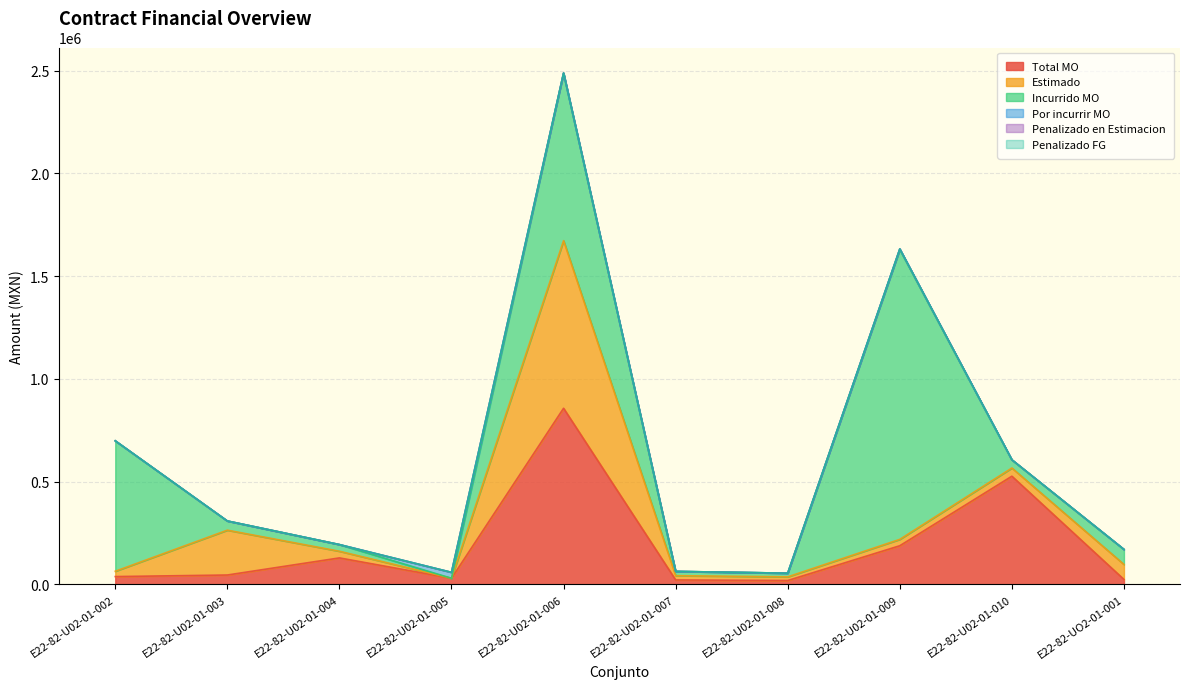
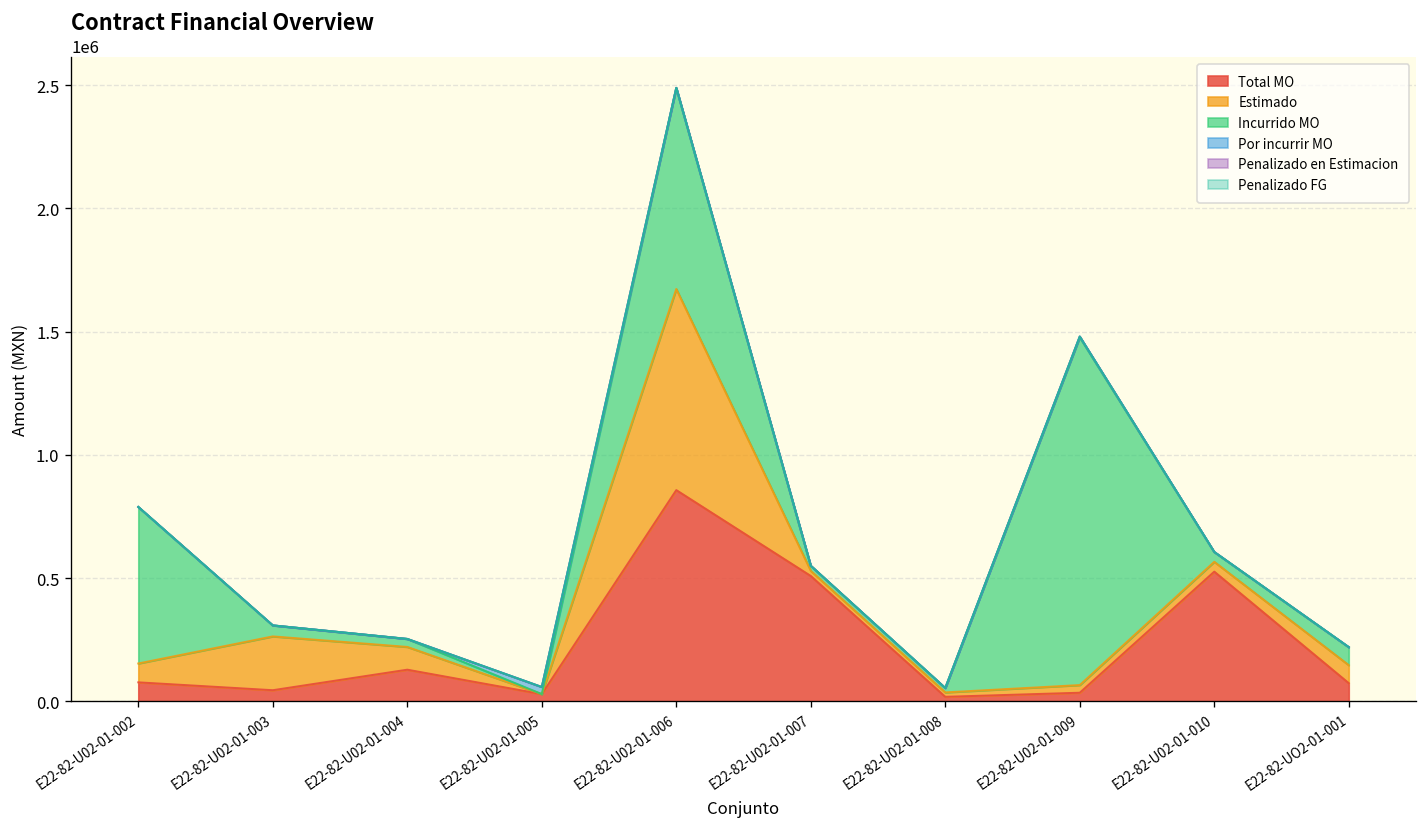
Total MO, E22-82-U02-01-002: 40000 -> 80000
Estimado, E22-82-U02-01-002: 30000 -> 80000
Estimado, E22-82-U02-01-004: 30000 -> 90000
Total MO, E22-82-U02-01-007: 20000 -> 510000
Total MO, E22-82-U02-01-009: 190000 -> 30000
Total MO, E22-82-UO2-01-001: 20000 -> 70000
